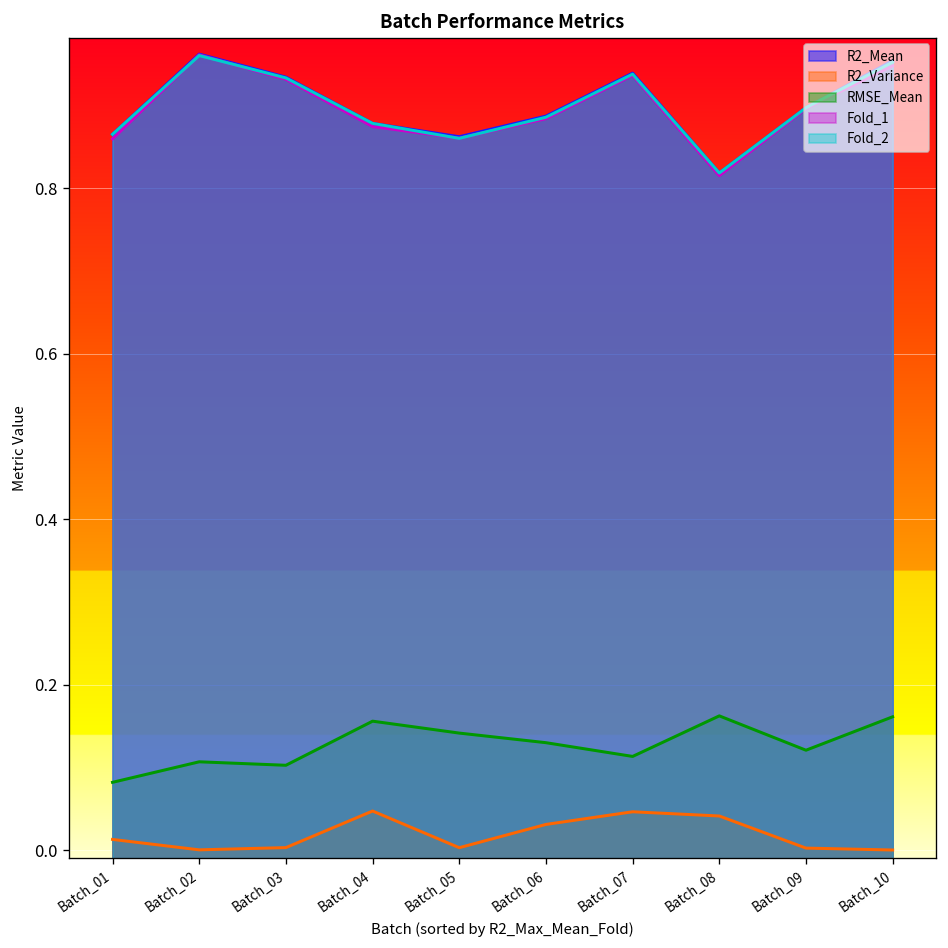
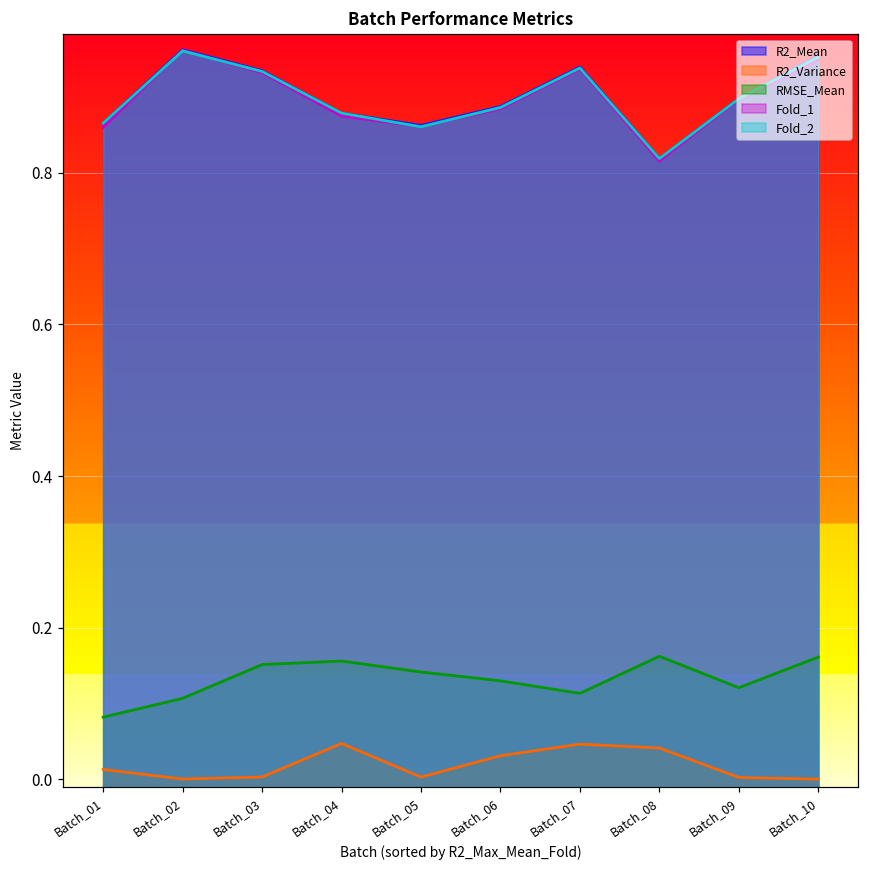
RMSE_Mean, Batch_03: 0.10 -> 0.15
